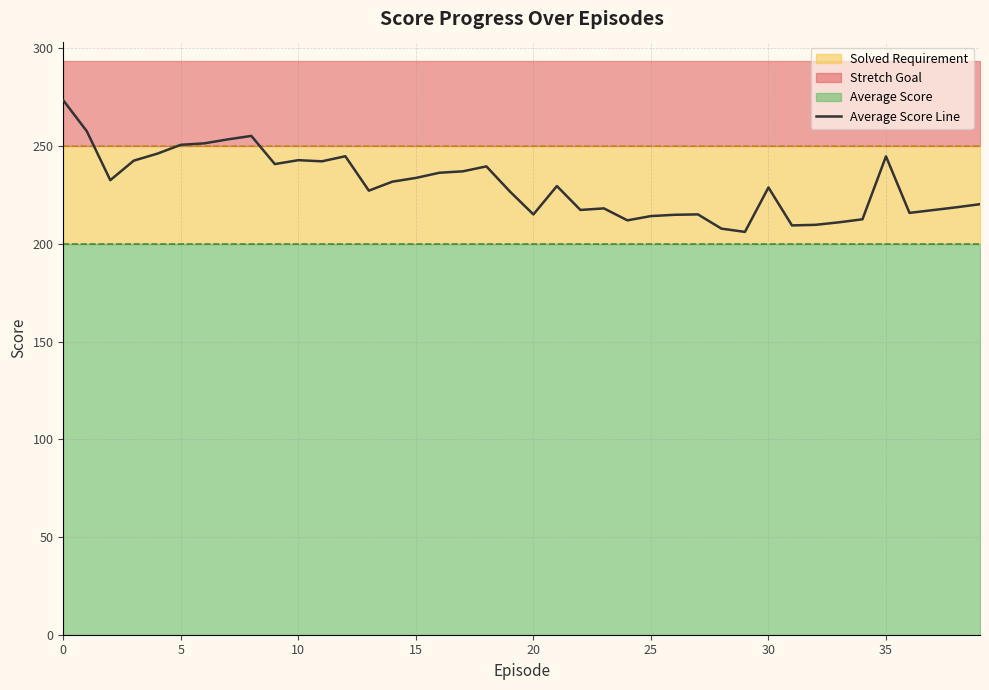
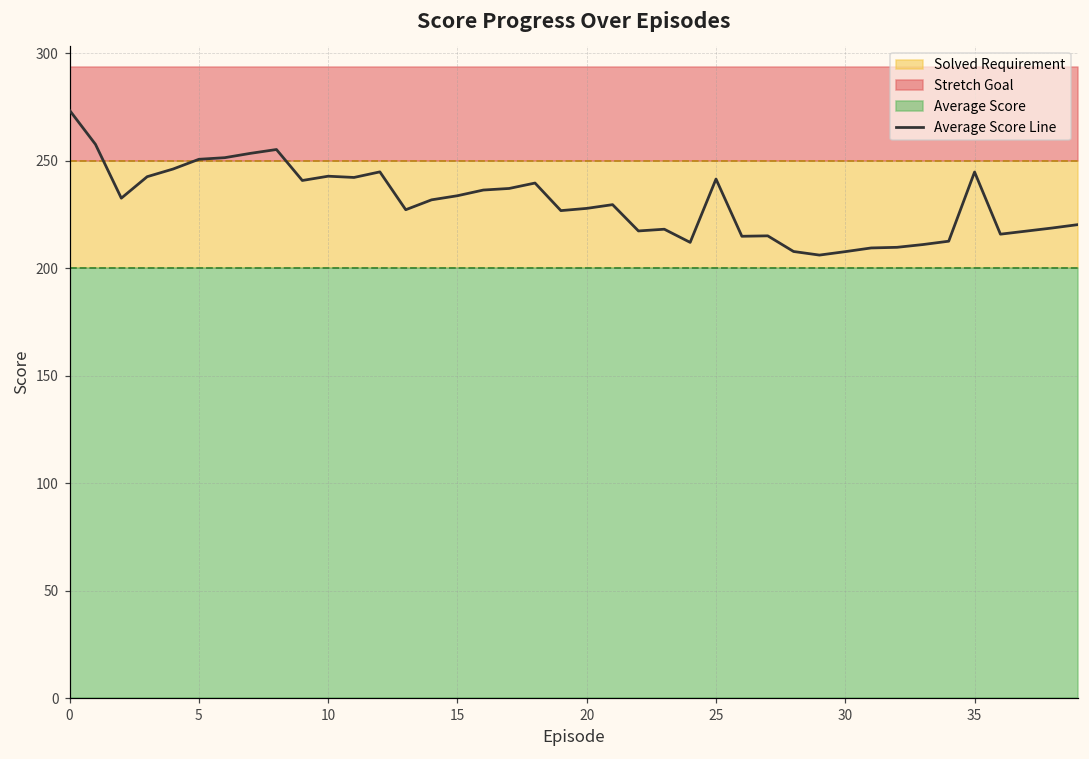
Average Score Line, 20: 215 -> 228
Average Score Line, 25: 214 -> 241
Average Score Line, 30: 229 -> 208
